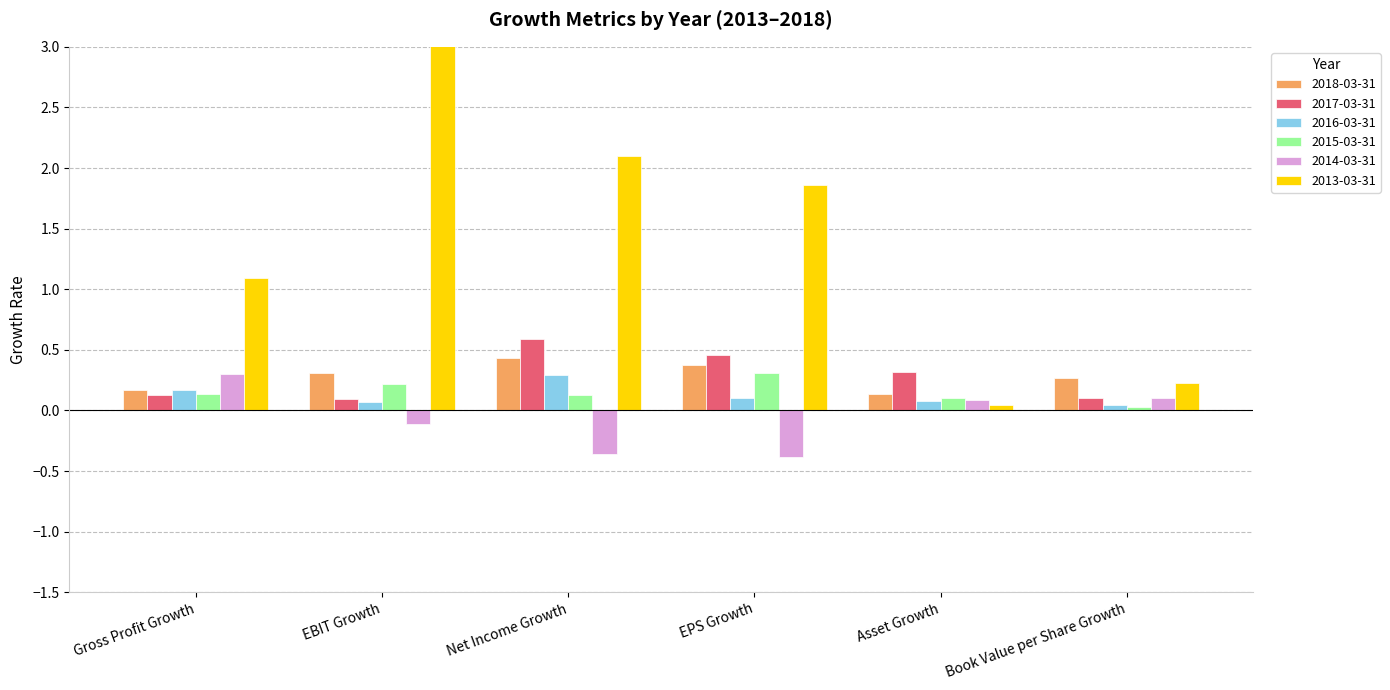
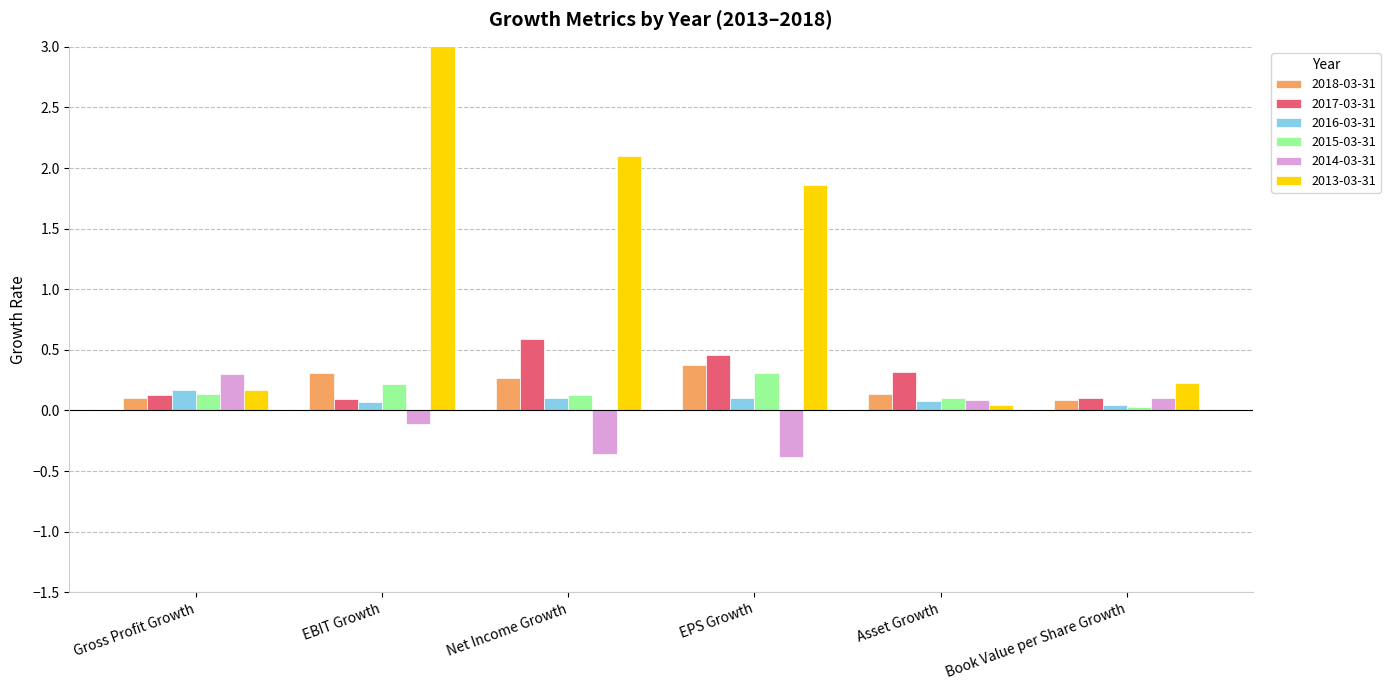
2018-03-31, Gross Profit Growth: 0.17 -> 0.10
2013-03-31, Gross Profit Growth: 1.09 -> 0.17
2018-03-31, Net Income Growth: 0.43 -> 0.27
2016-03-31, Net Income Growth: 0.29 -> 0.10
2018-03-31, Book Value per Share Growth: 0.26 -> 0.09
